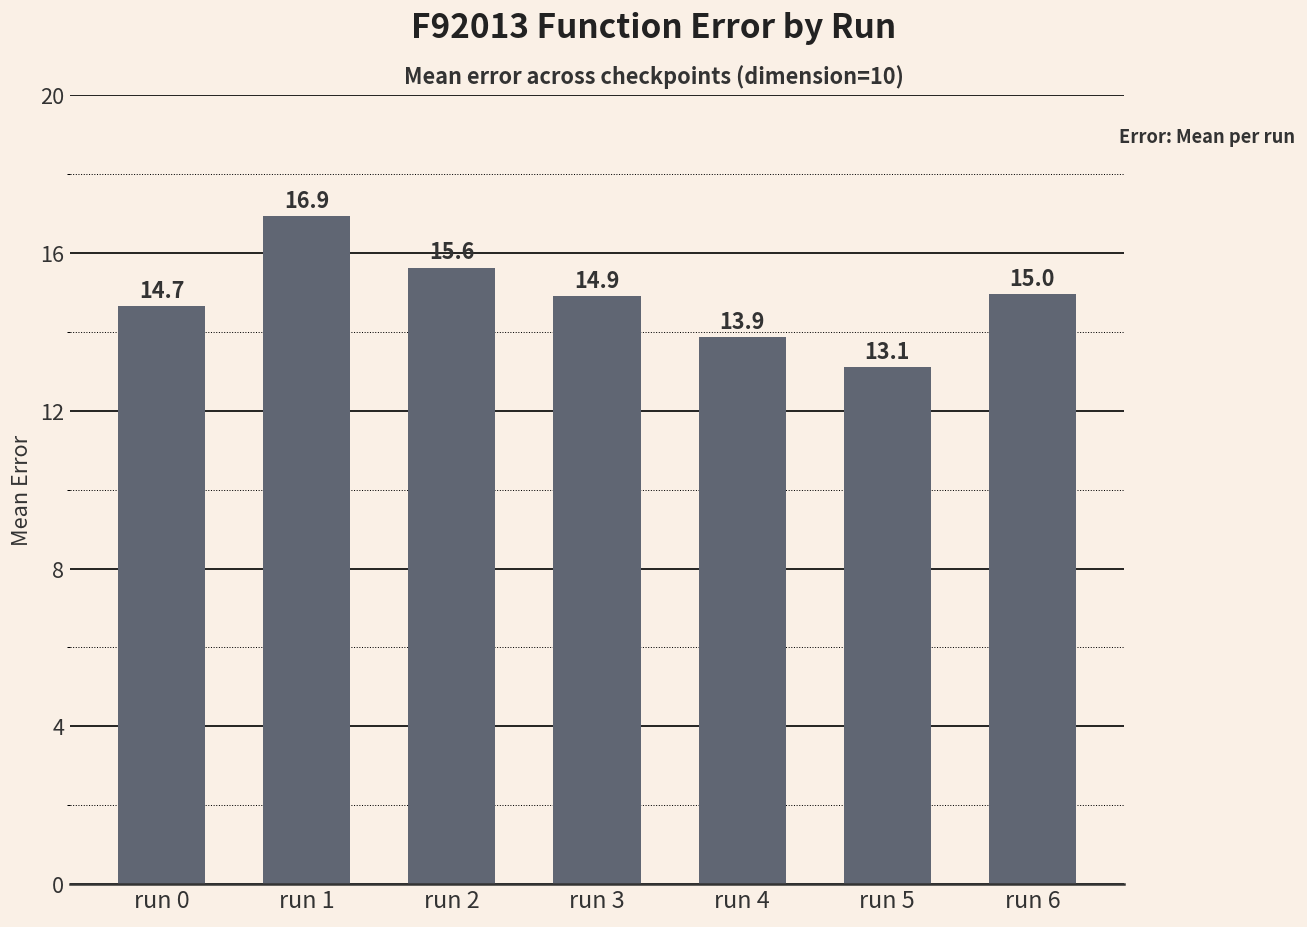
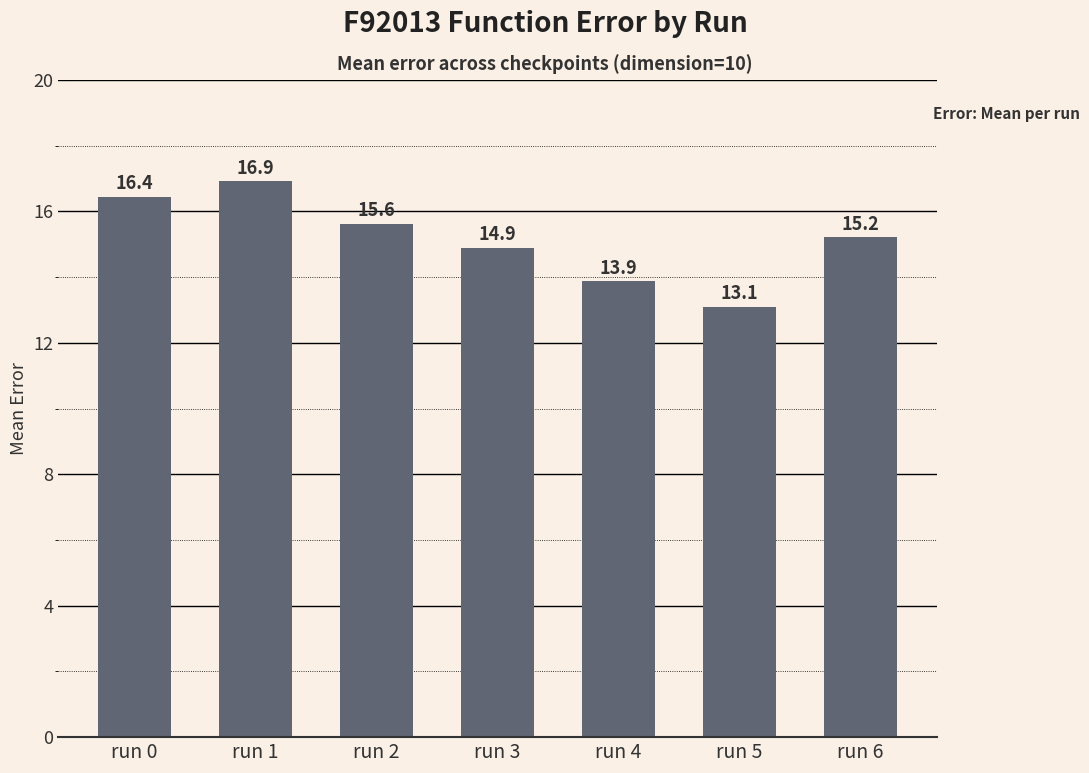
run 0: 14.7 -> 16.4
run 6: 15.0 -> 15.2
